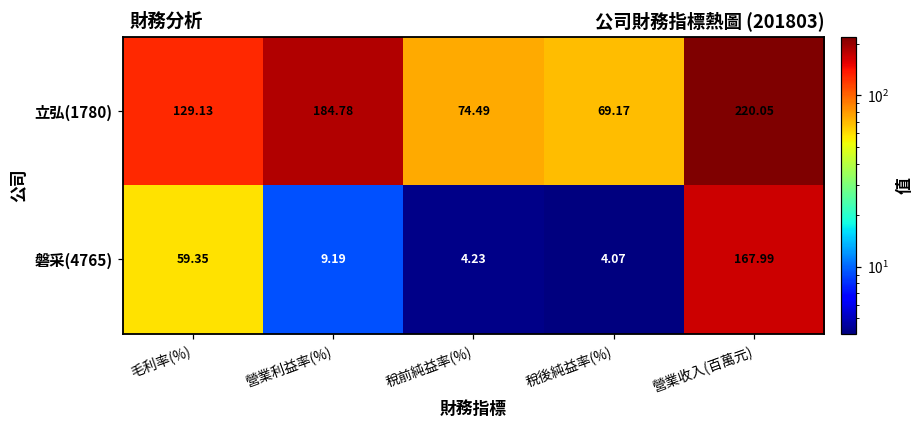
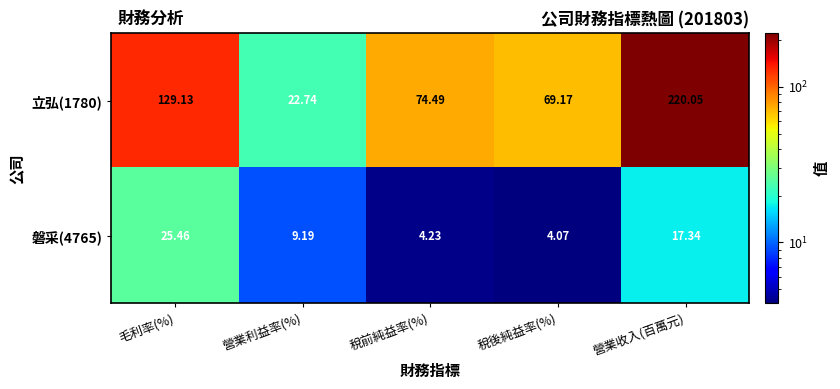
立弘(1780), 營業利益率(%): 184.78 -> 22.74
磐采(4765), 毛利率(%): 59.35 -> 25.46
磐采(4765), 營業收入(百萬元): 167.99 -> 17.34
